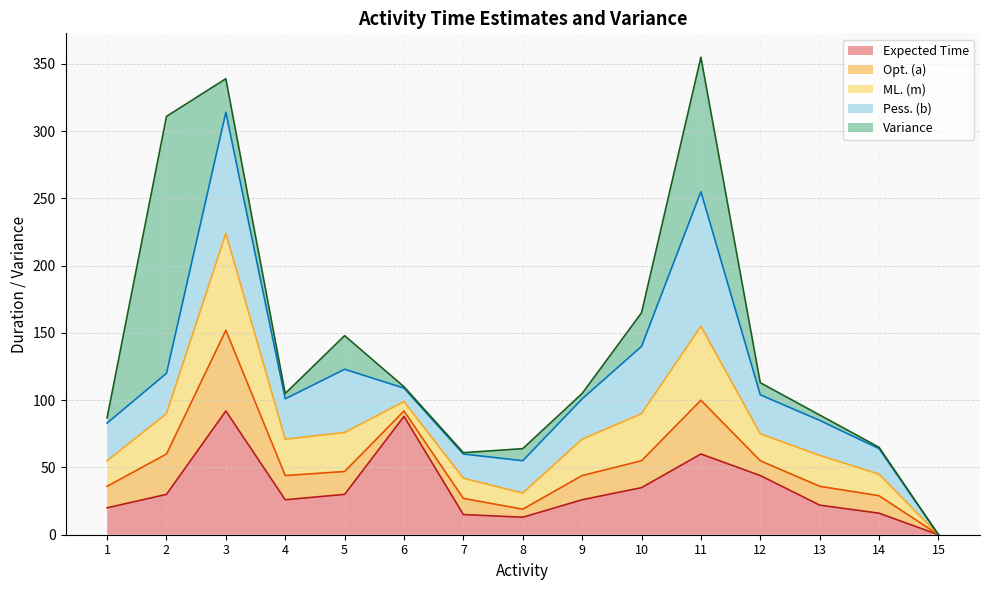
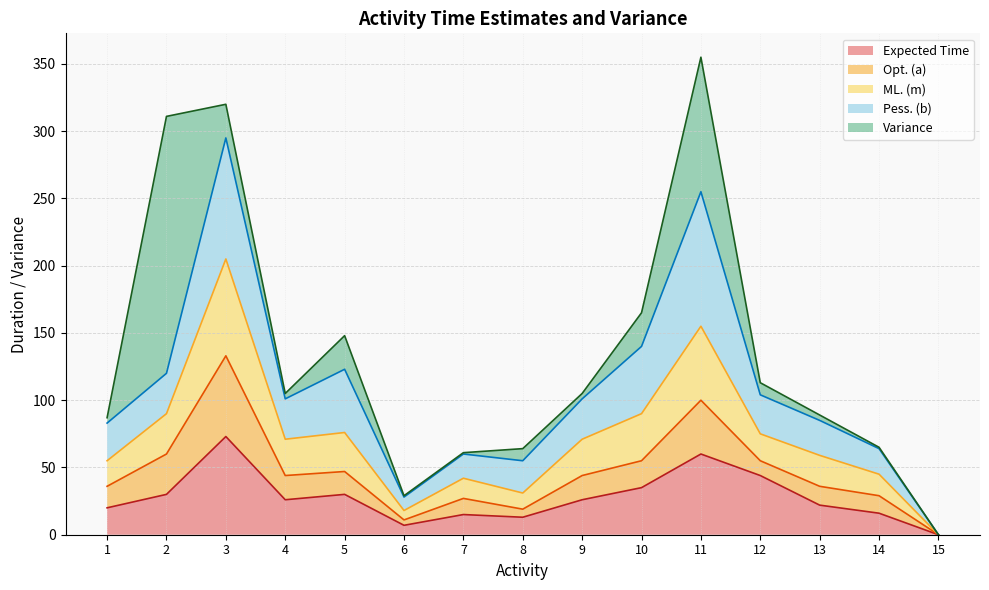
Expected Time, 3: 92 -> 73
Expected Time, 6: 88 -> 7
